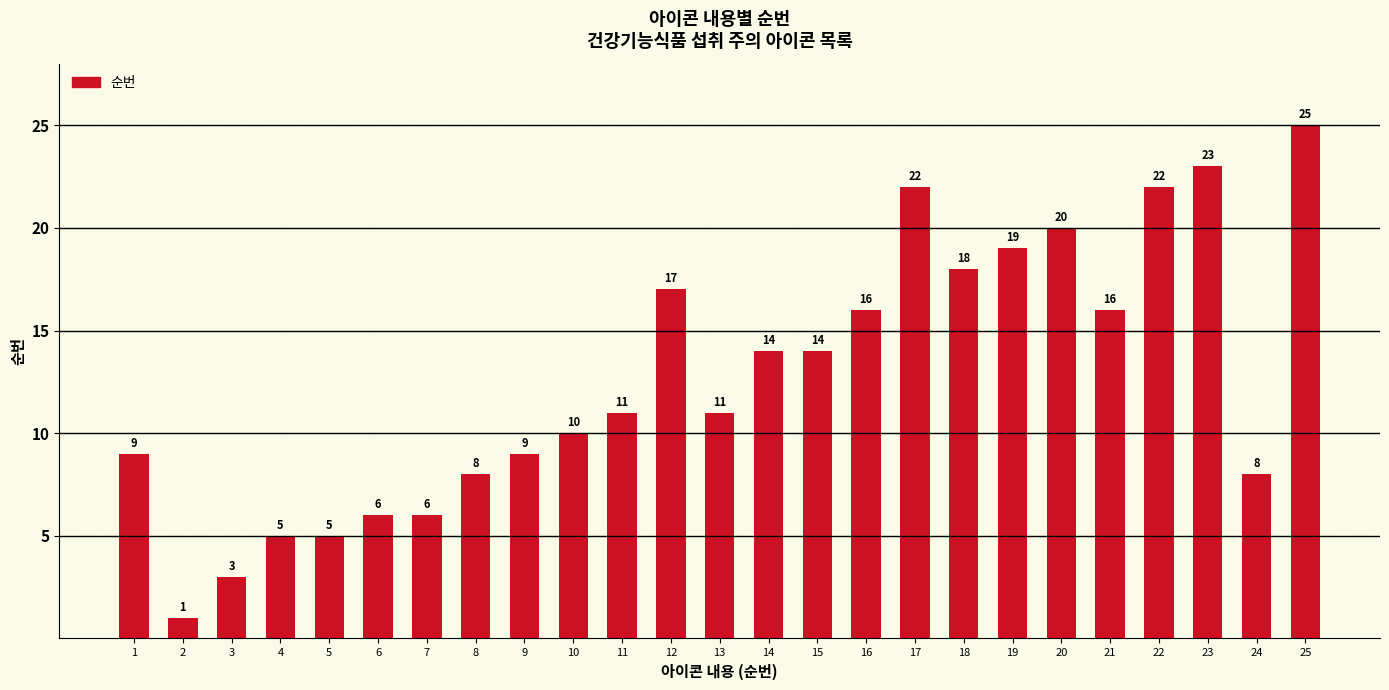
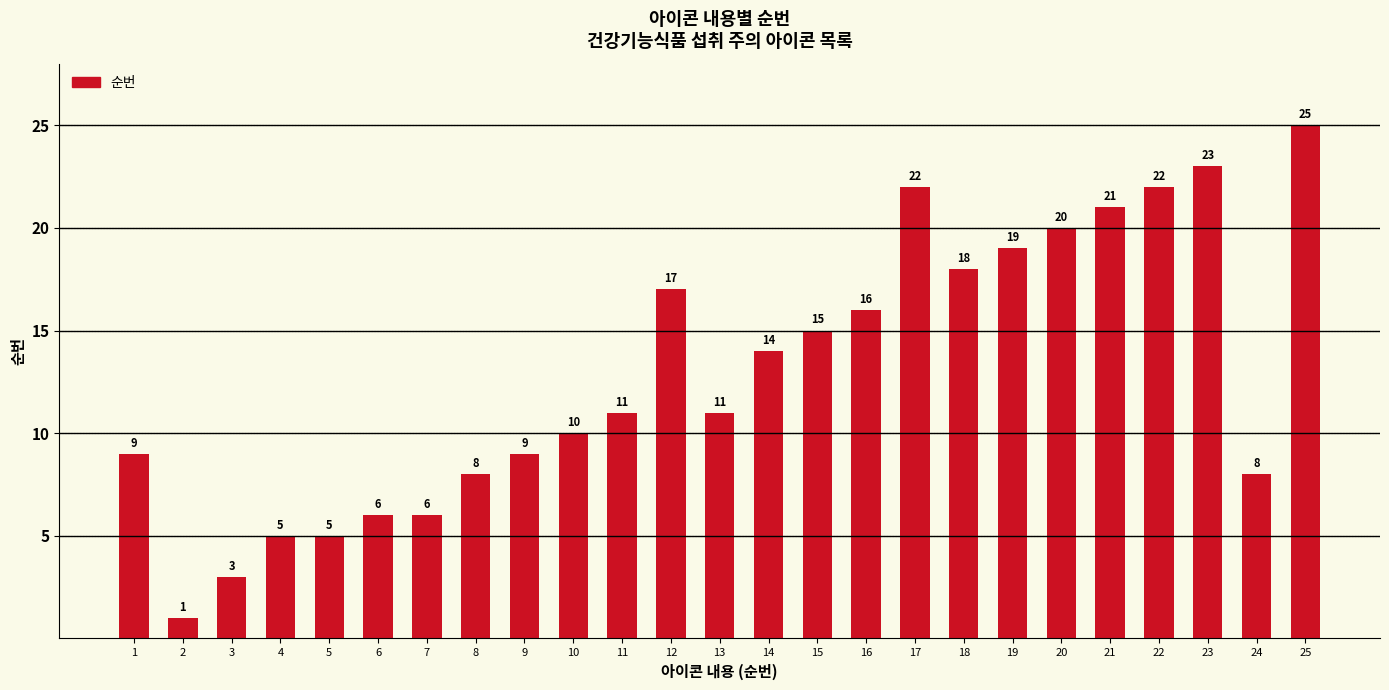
15: 14 -> 15
21: 16 -> 21
